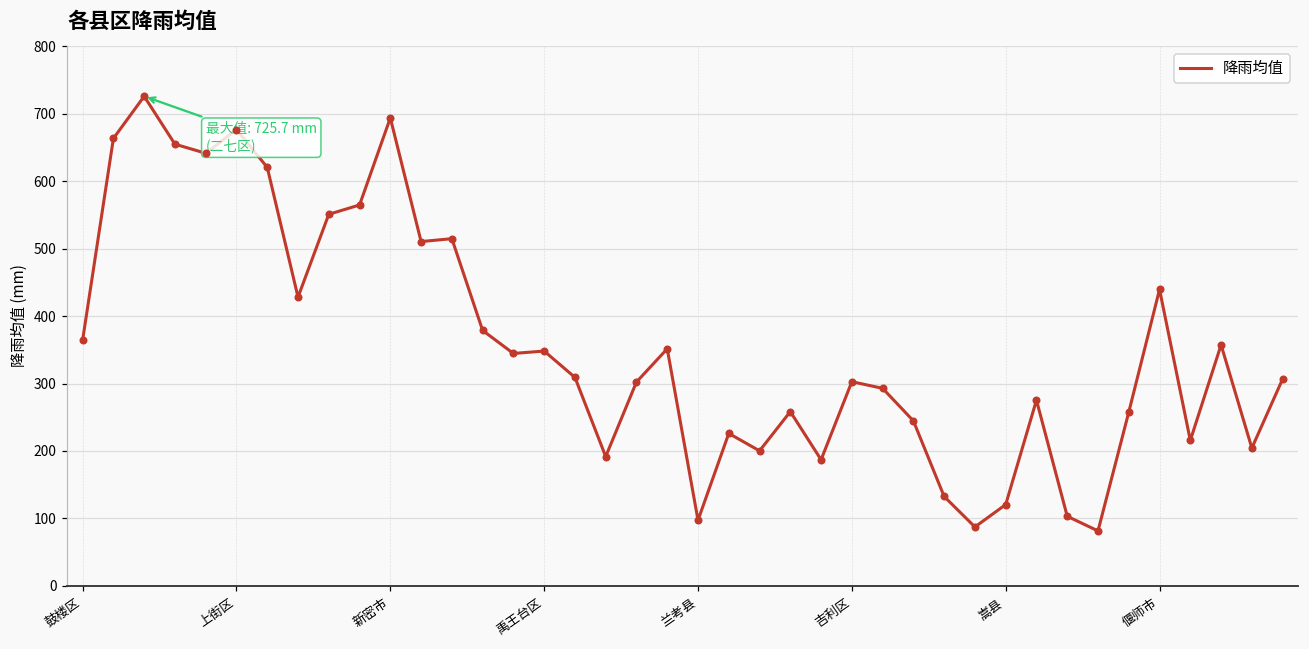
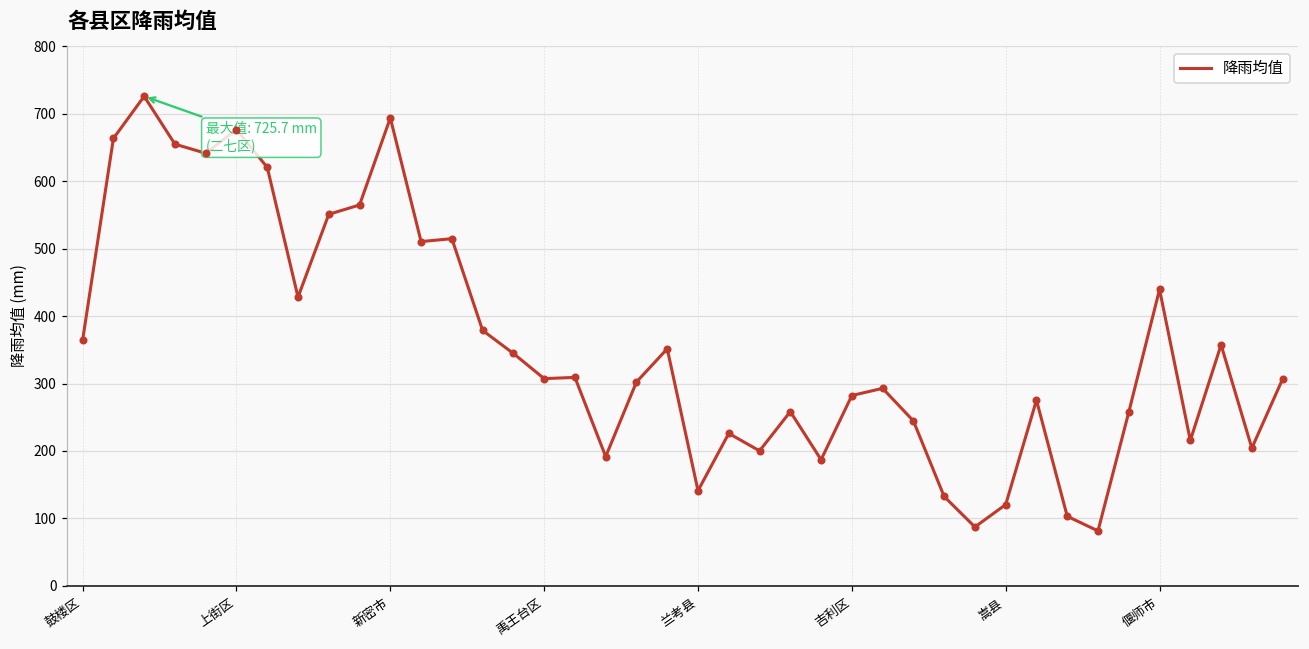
禹王台区: 350 -> 310
兰考县: 100 -> 140
吉利区: 300 -> 280
